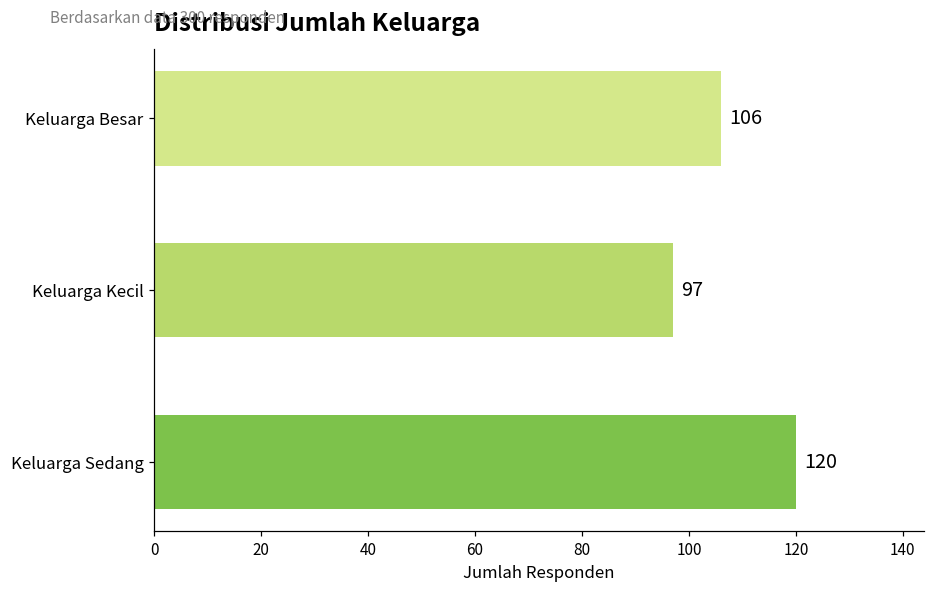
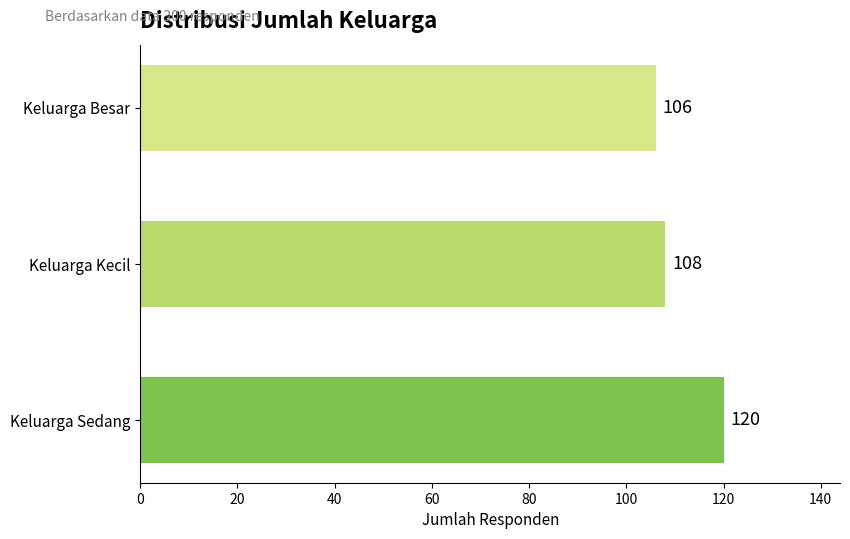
Keluarga Kecil: 97 -> 108
